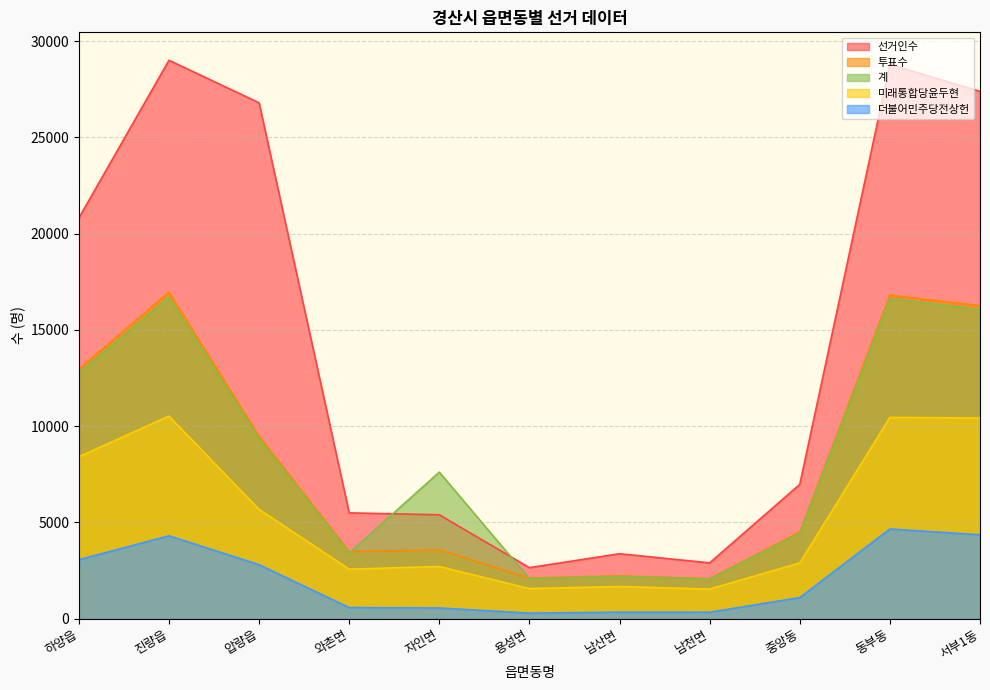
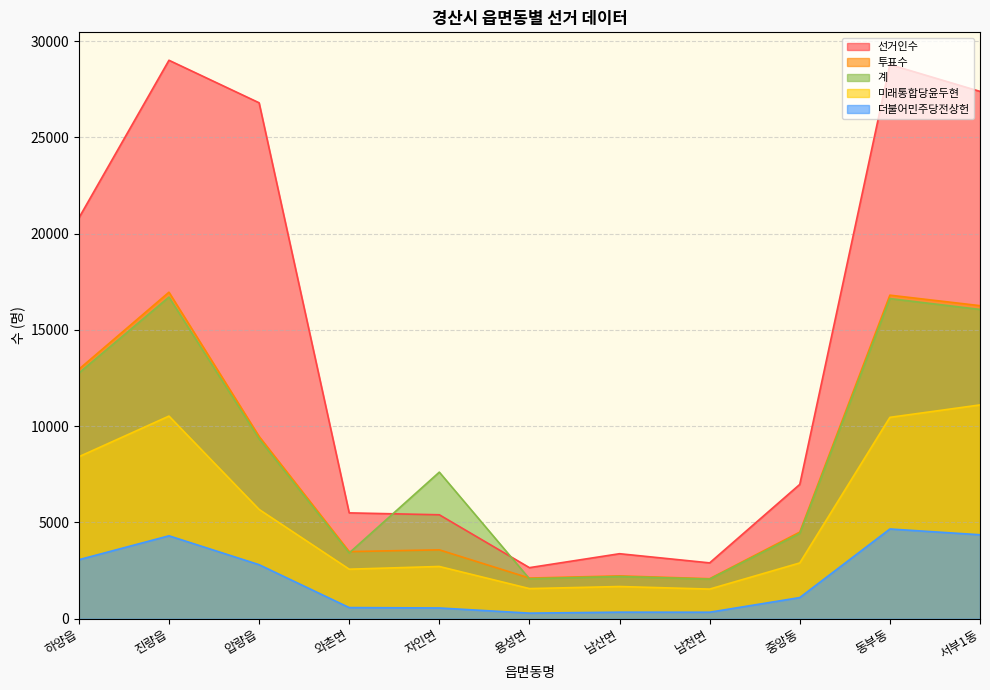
미래통합당윤두현, 서부1동: 10400 -> 11100
